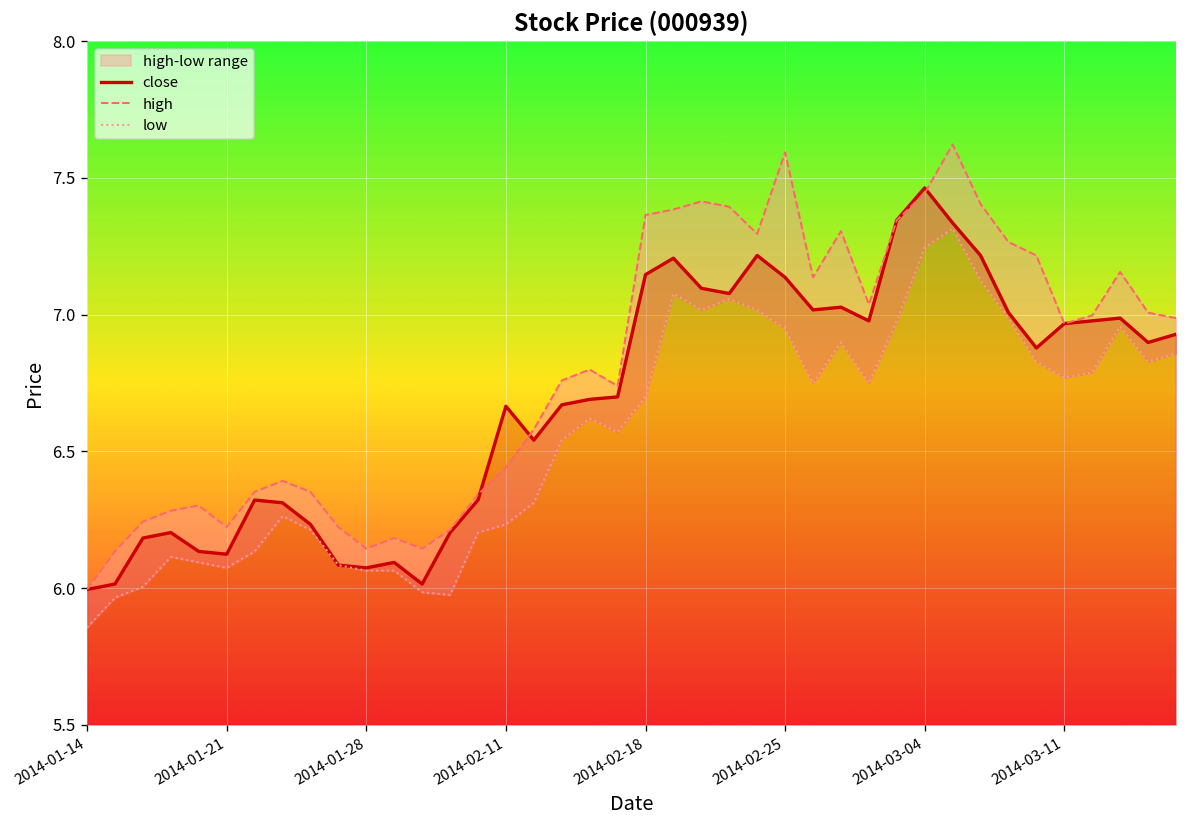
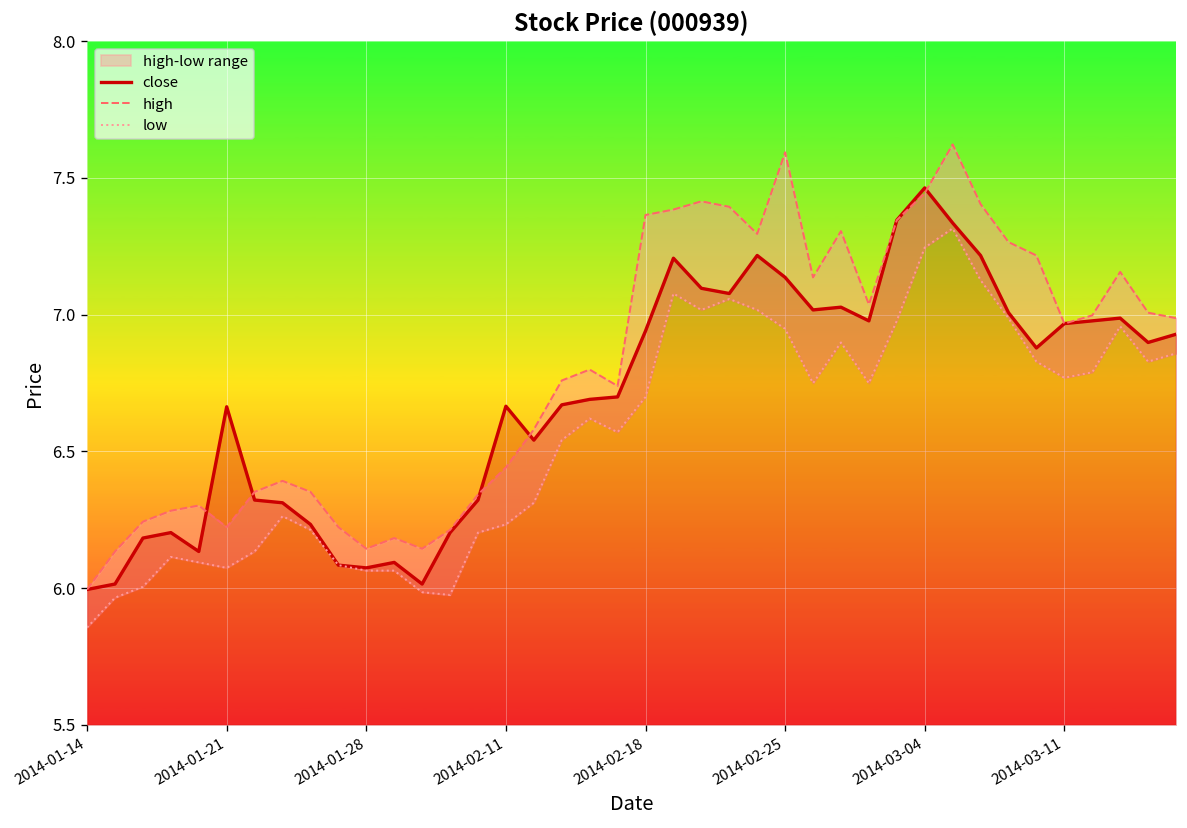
close, 2014-01-21: 6.12 -> 6.66
close, 2014-02-18: 7.15 -> 6.94
